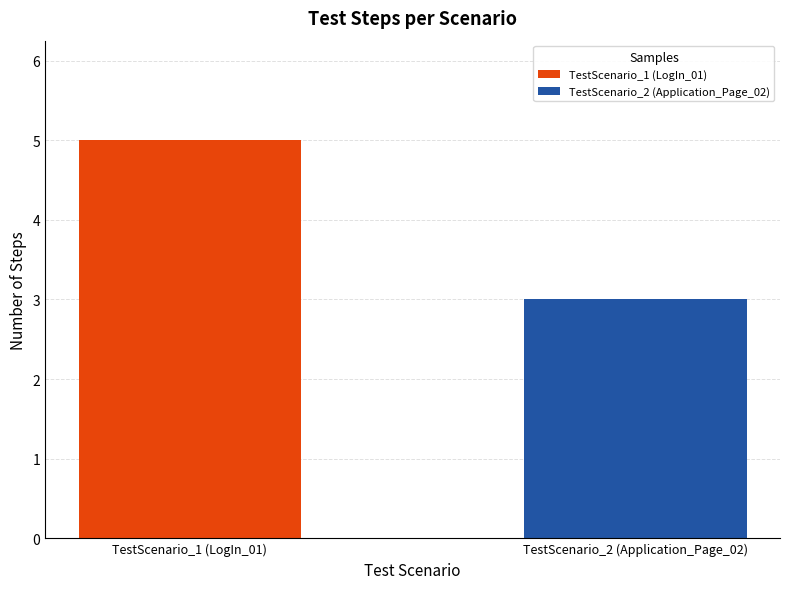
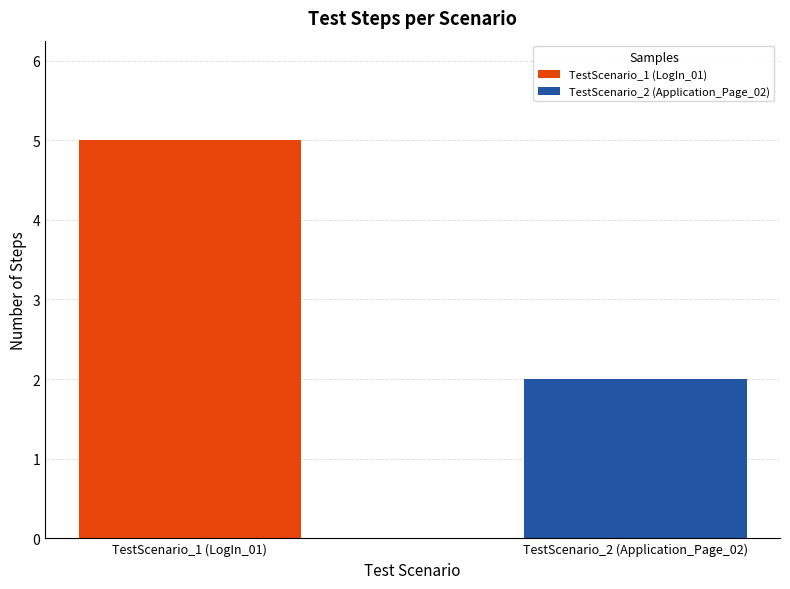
TestScenario_2 (Application_Page_02): 3 -> 2
